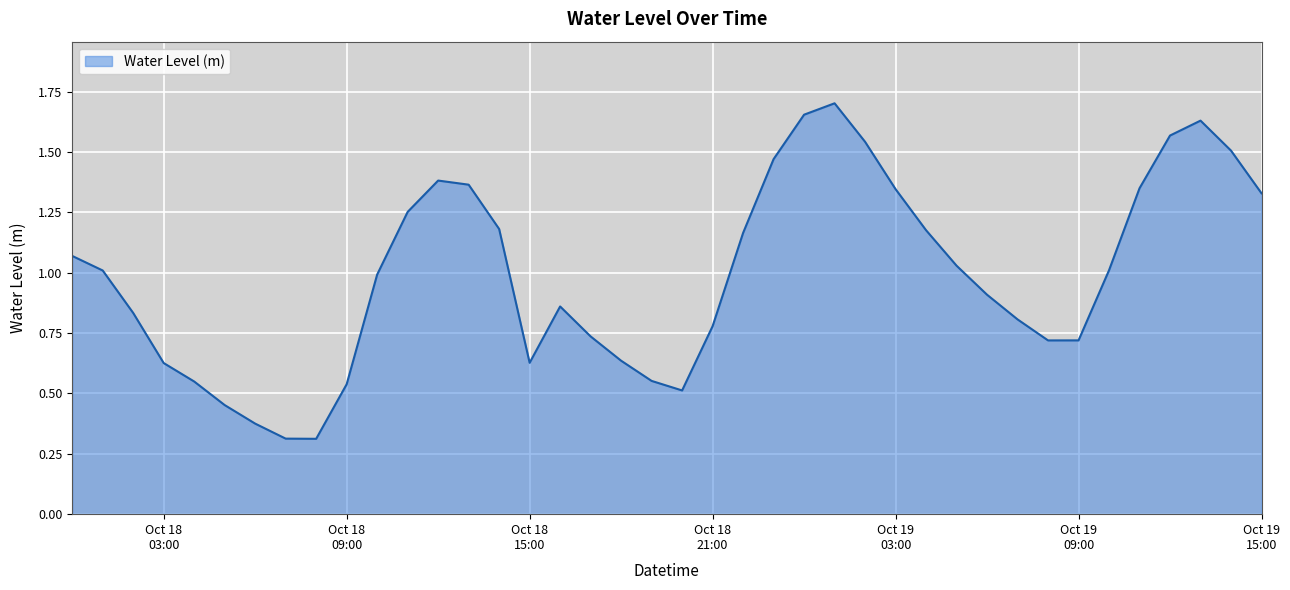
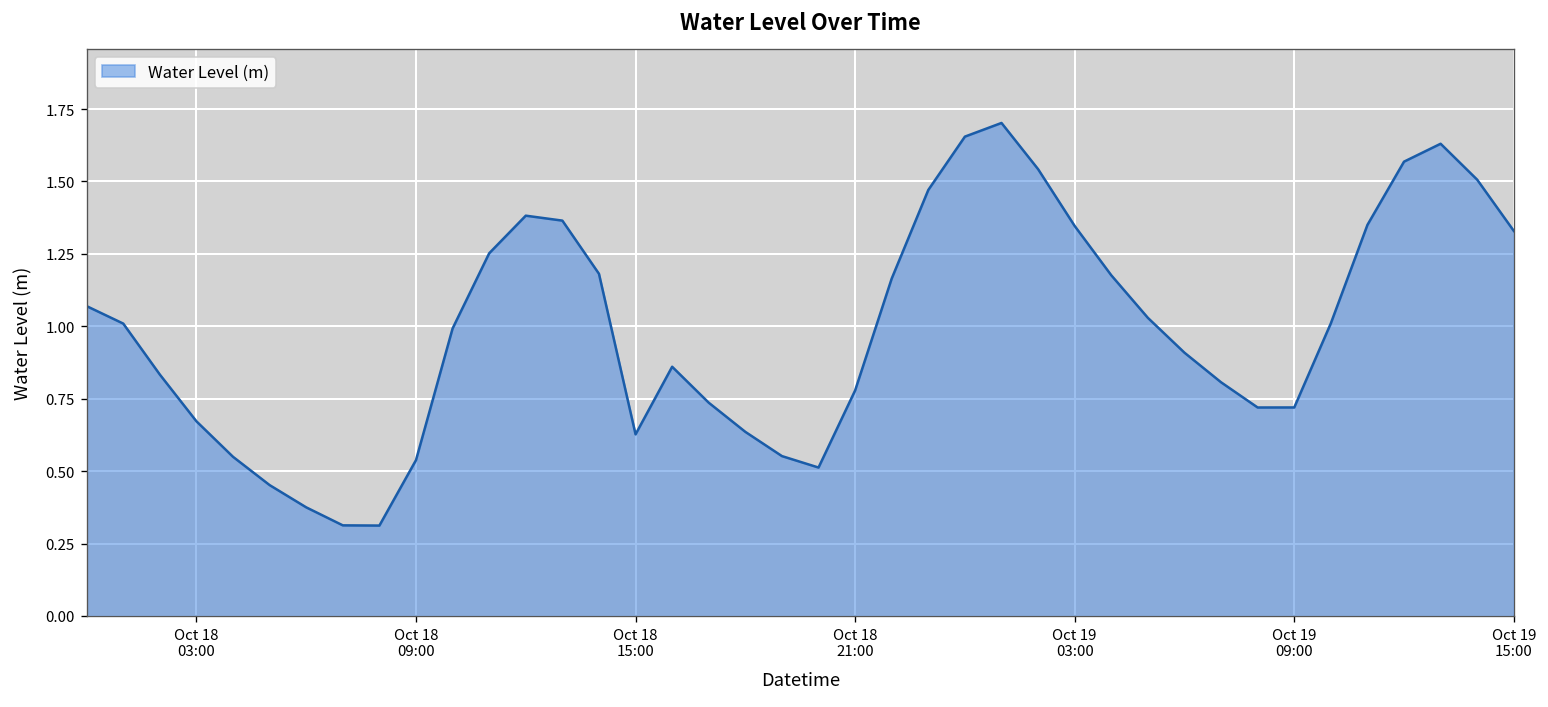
Oct 18 03:00: 0.63 -> 0.67
